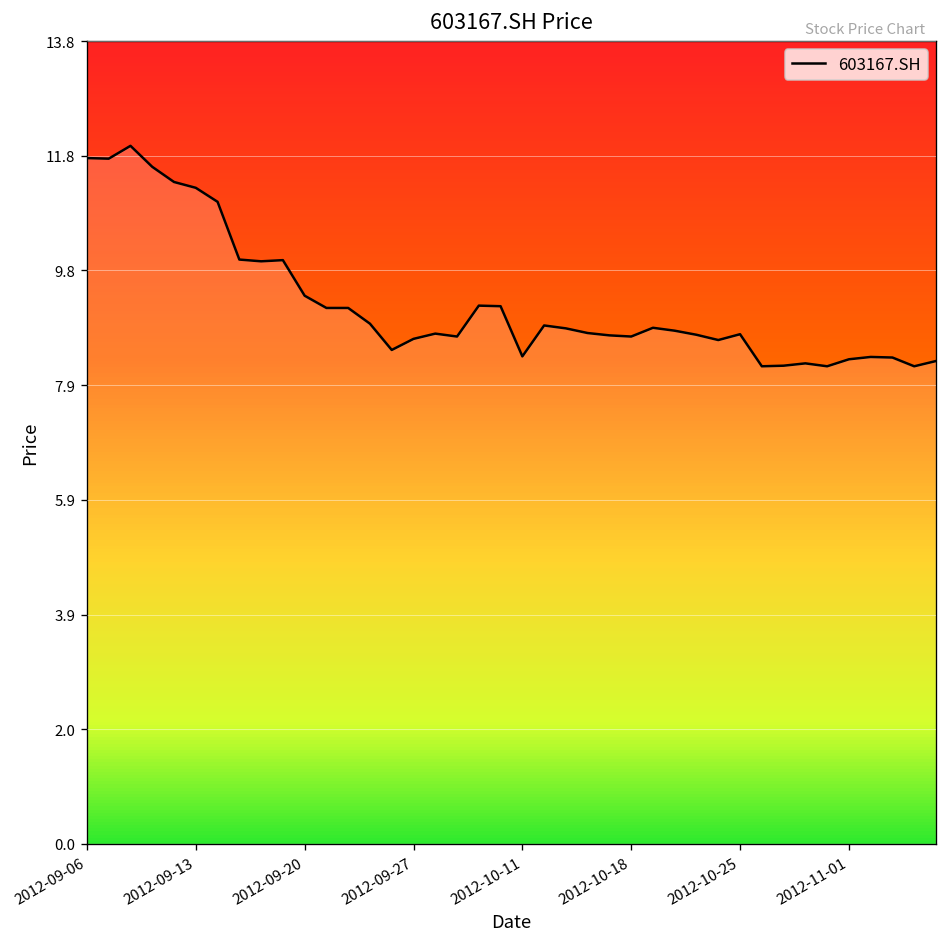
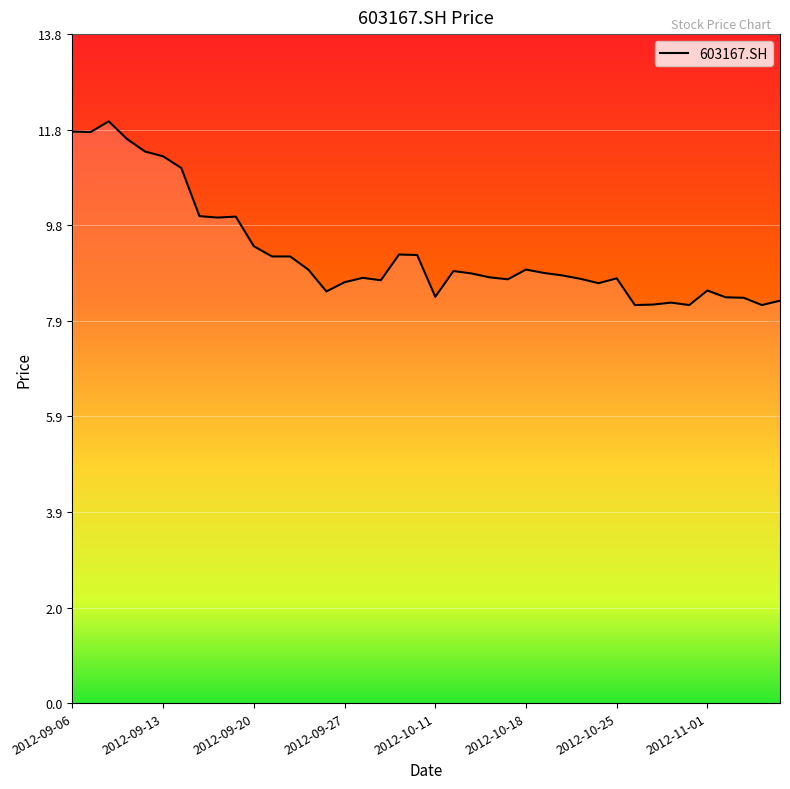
2012-10-18: 8.7 -> 8.9
2012-11-01: 8.3 -> 8.5
